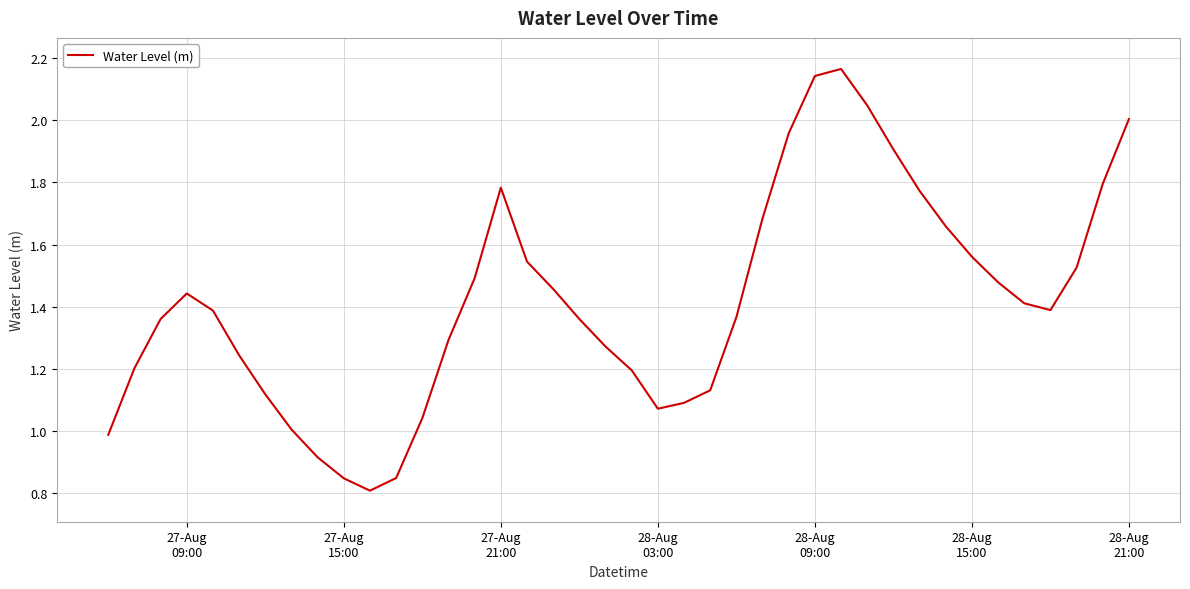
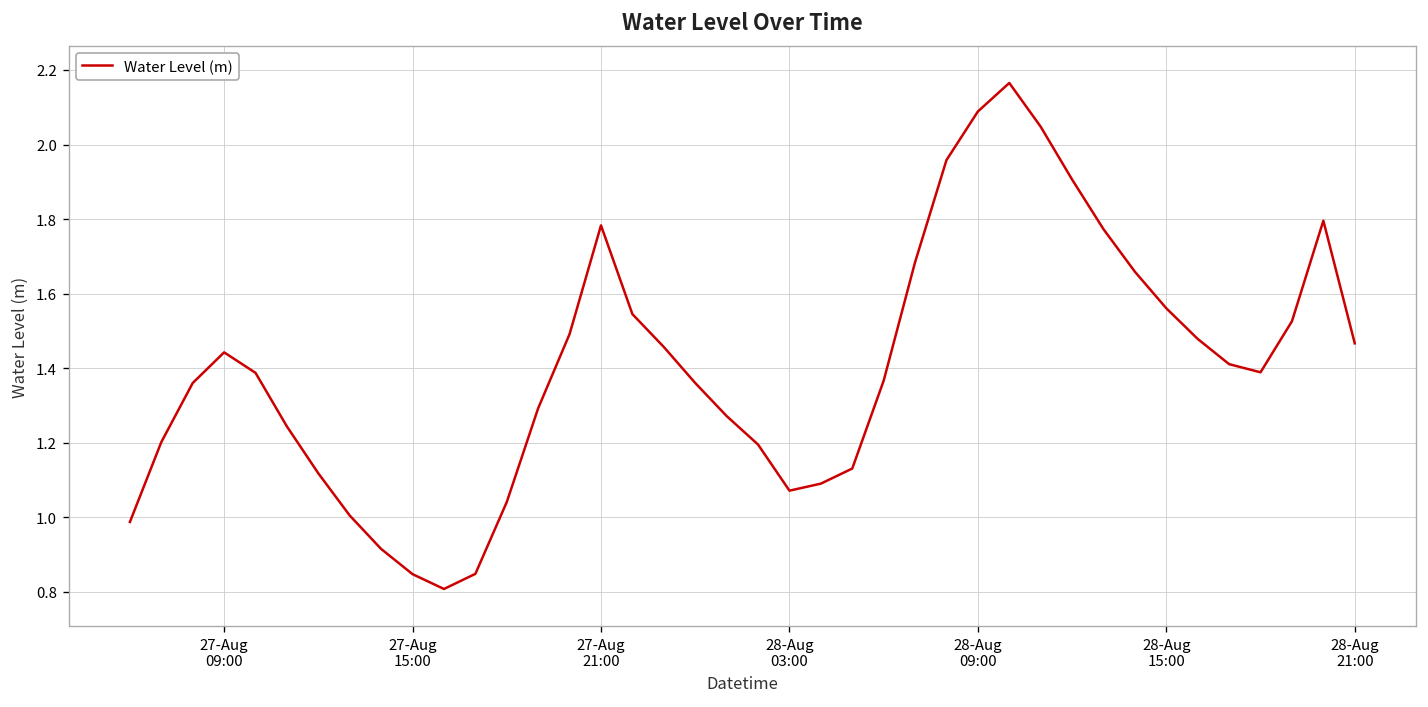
28-Aug 09:00: 2.14 -> 2.09
28-Aug 21:00: 2.00 -> 1.47
